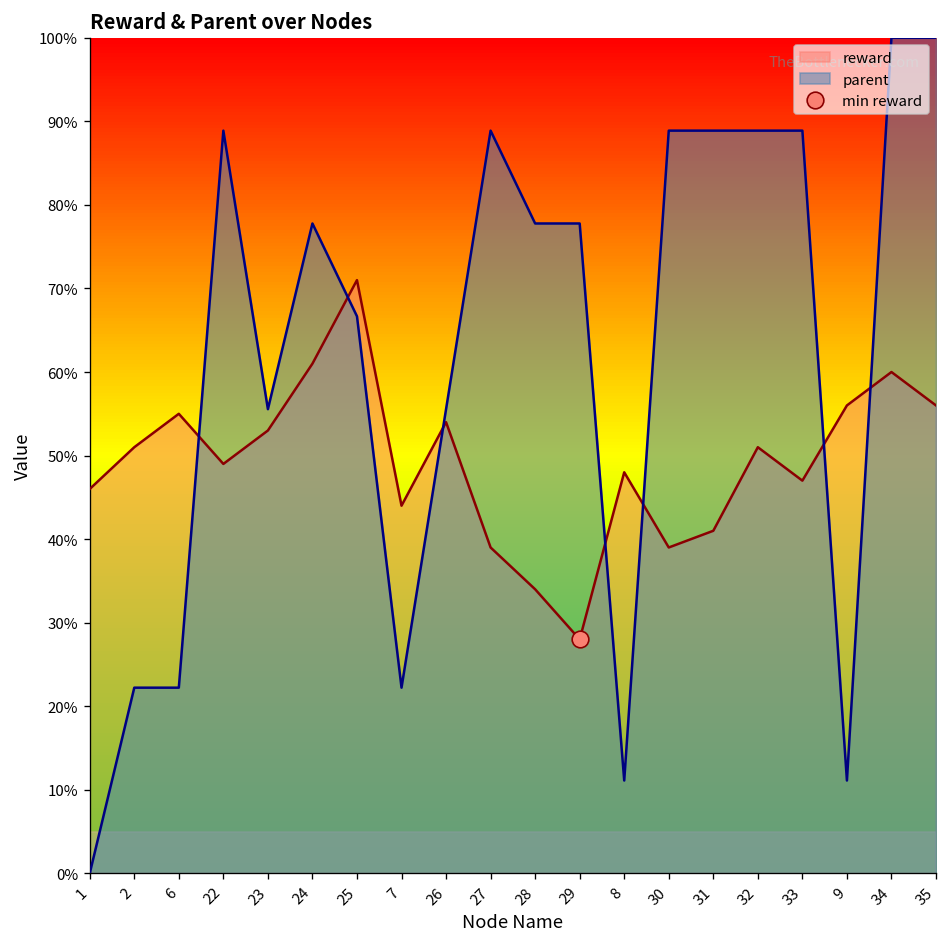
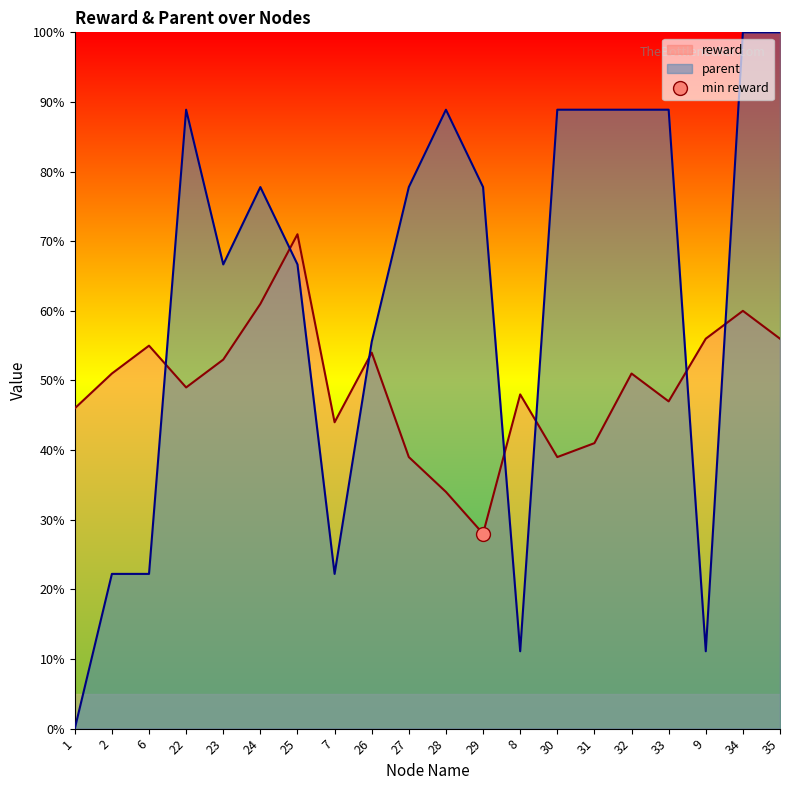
parent, 23: 56% -> 67%
parent, 27: 89% -> 78%
parent, 28: 78% -> 89%
